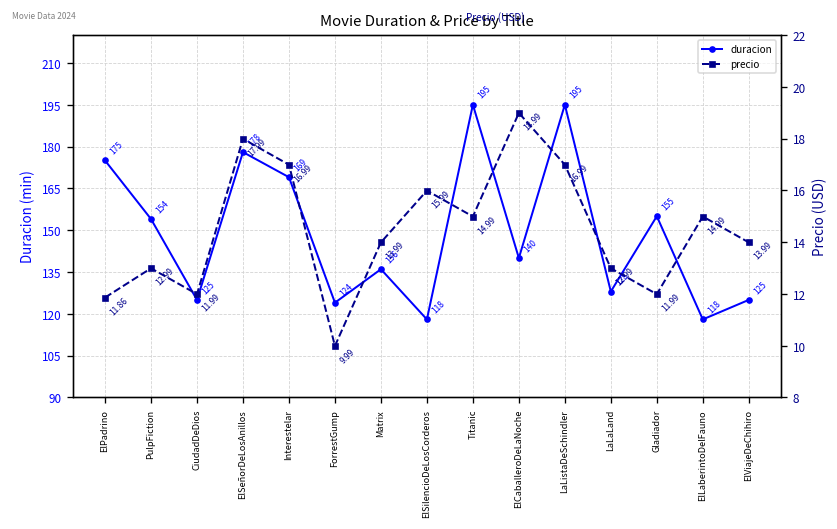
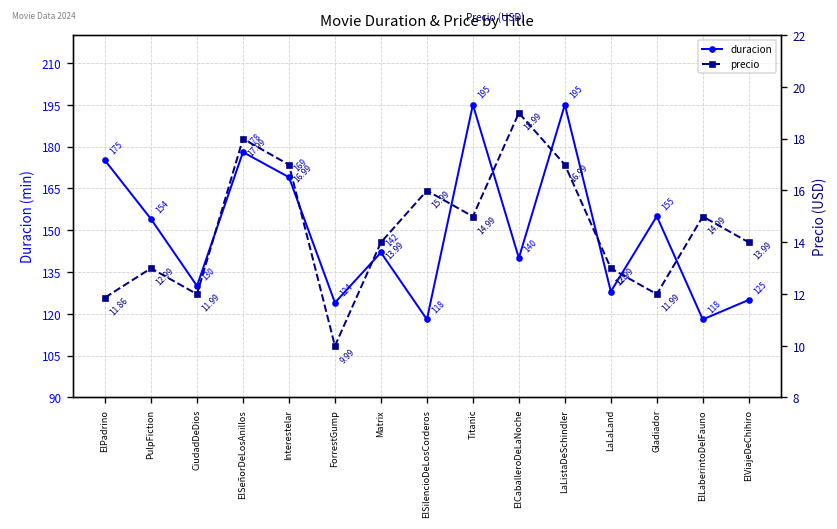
duracion, CiudadDeDios: 125 -> 130
duracion, Matrix: 136 -> 142
